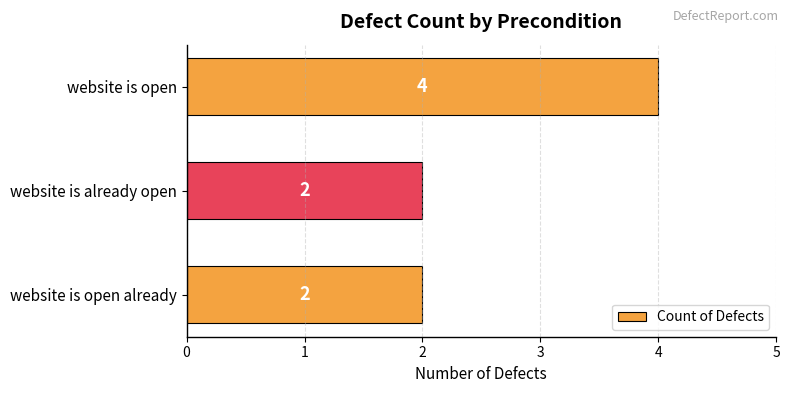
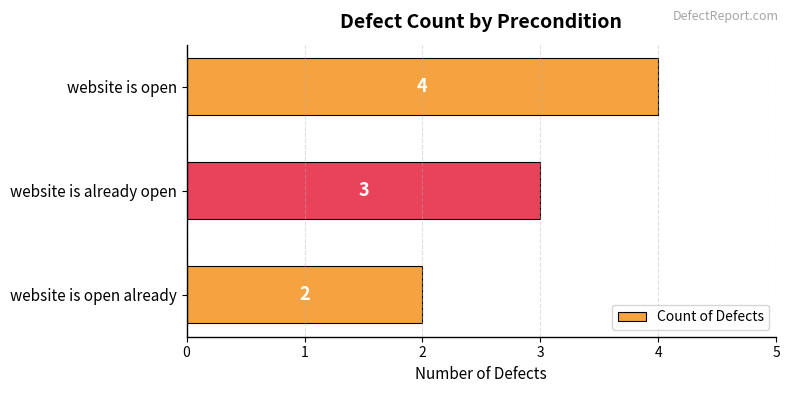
website is already open: 2 -> 3
